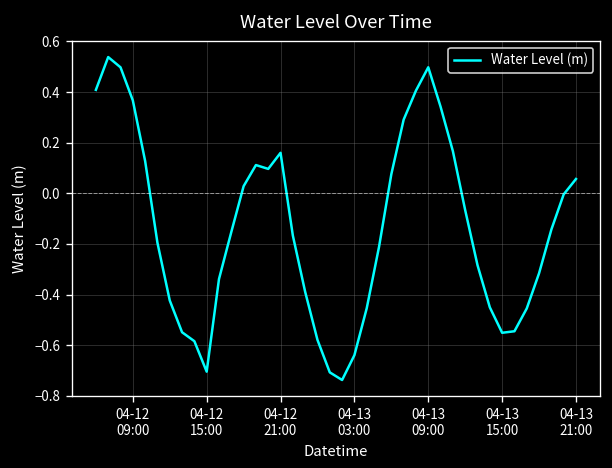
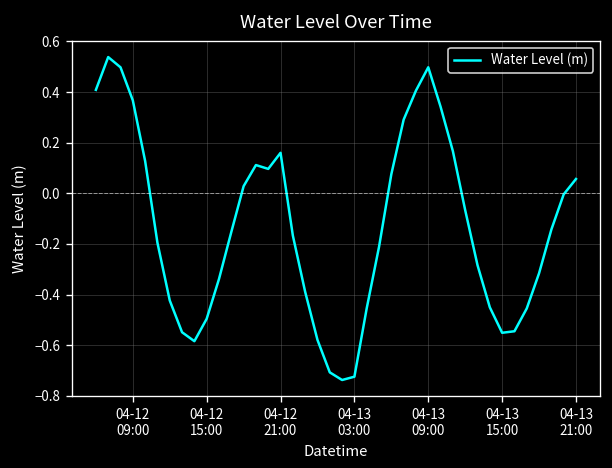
04-12 15:00: -0.70 -> -0.50
04-13 03:00: -0.64 -> -0.72
